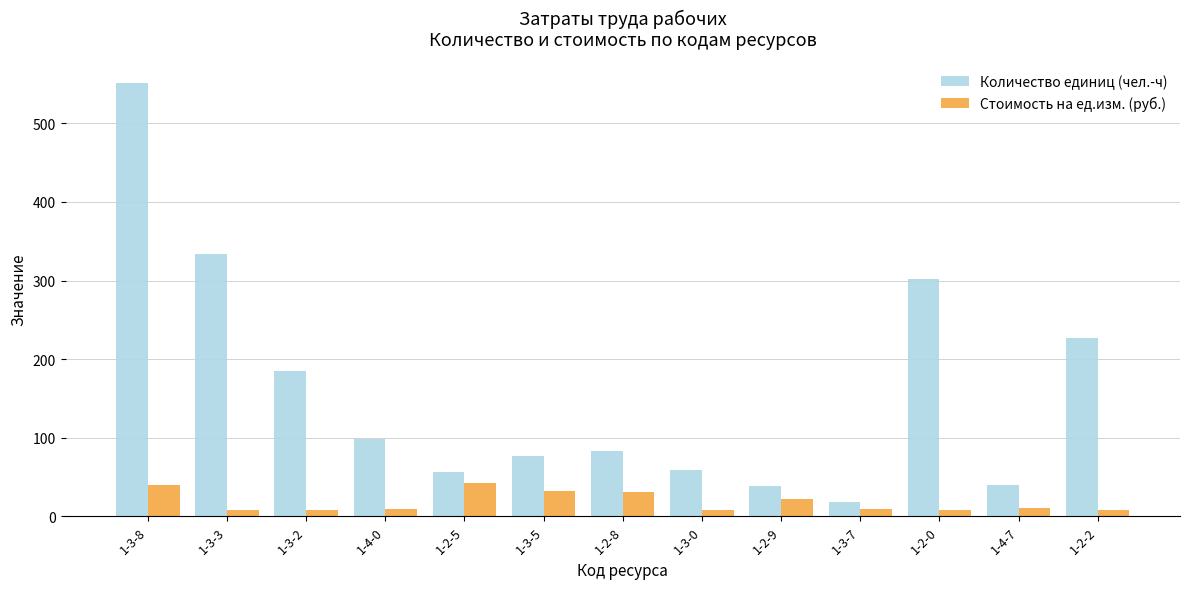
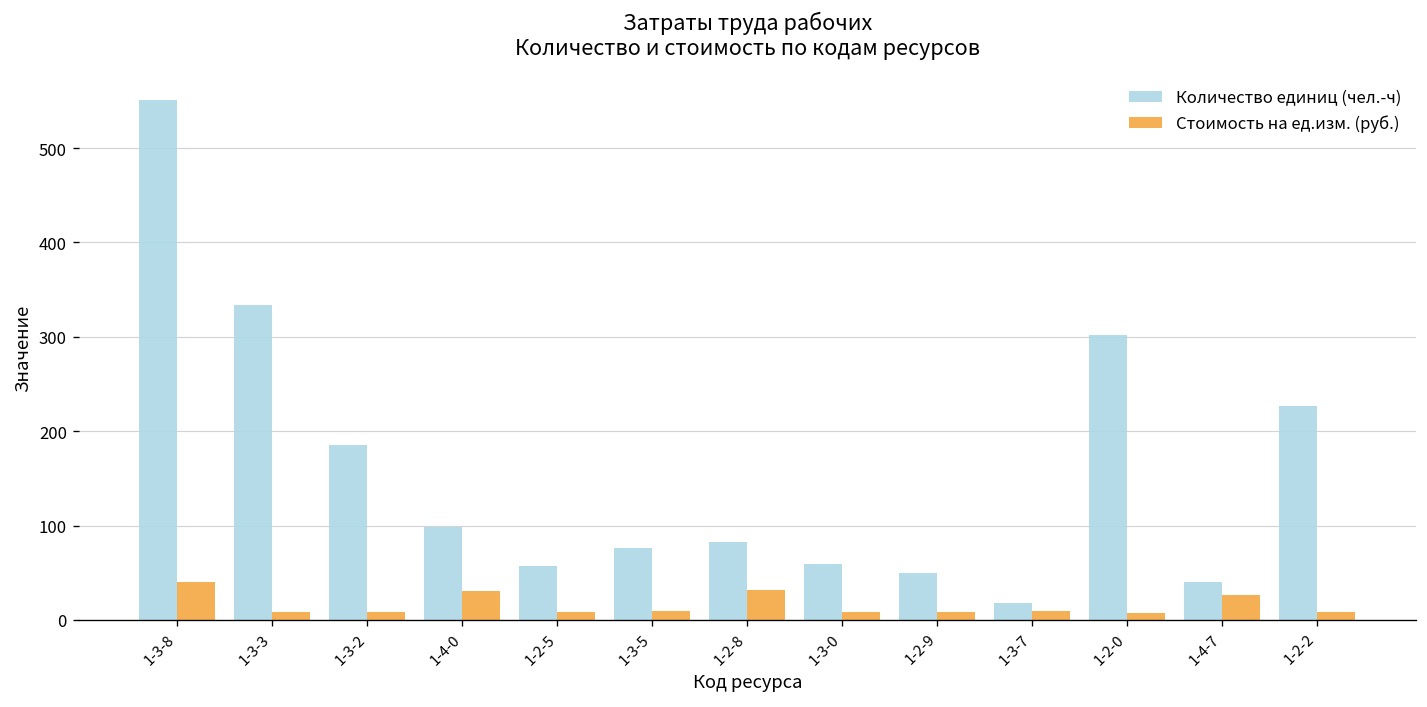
Стоимость на ед.изм. (руб.), 1-4-0: 10 -> 30
Стоимость на ед.изм. (руб.), 1-2-5: 40 -> 10
Стоимость на ед.изм. (руб.), 1-3-5: 30 -> 10
Количество единиц (чел.-ч), 1-2-9: 40 -> 50
Стоимость на ед.изм. (руб.), 1-2-9: 20 -> 10
Стоимость на ед.изм. (руб.), 1-4-7: 10 -> 30
